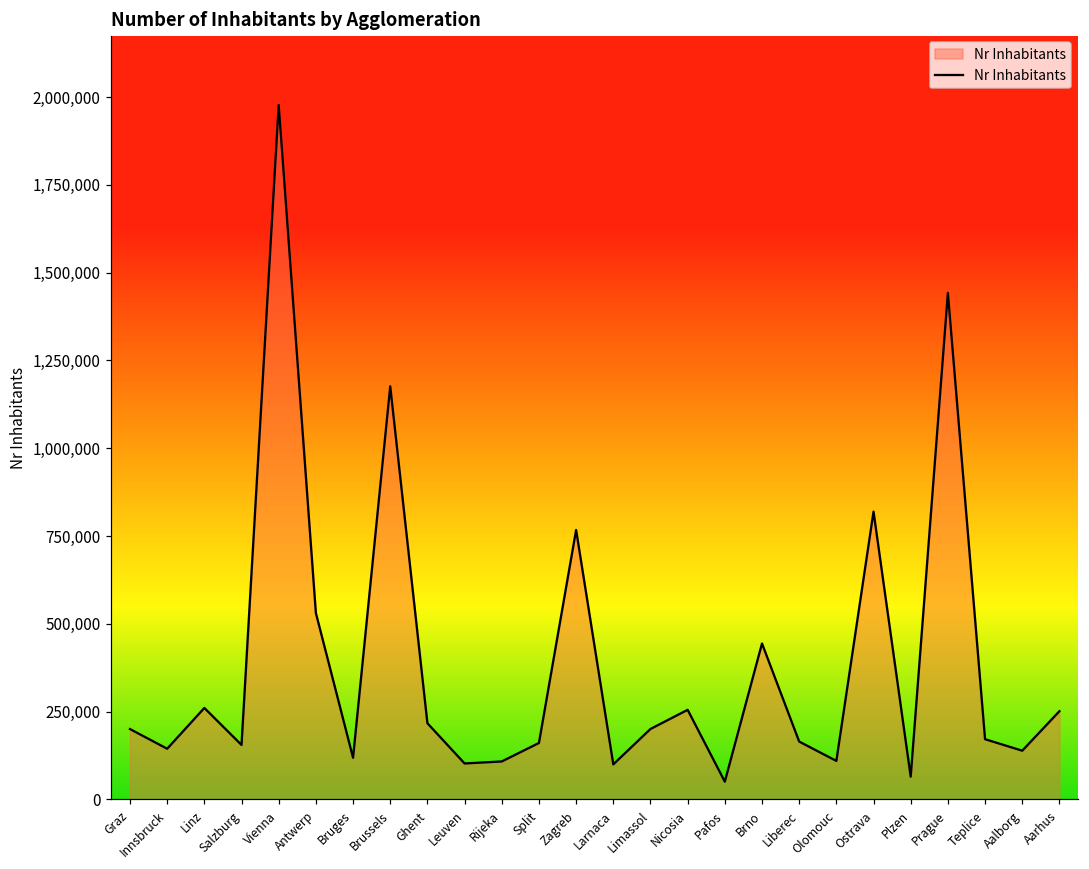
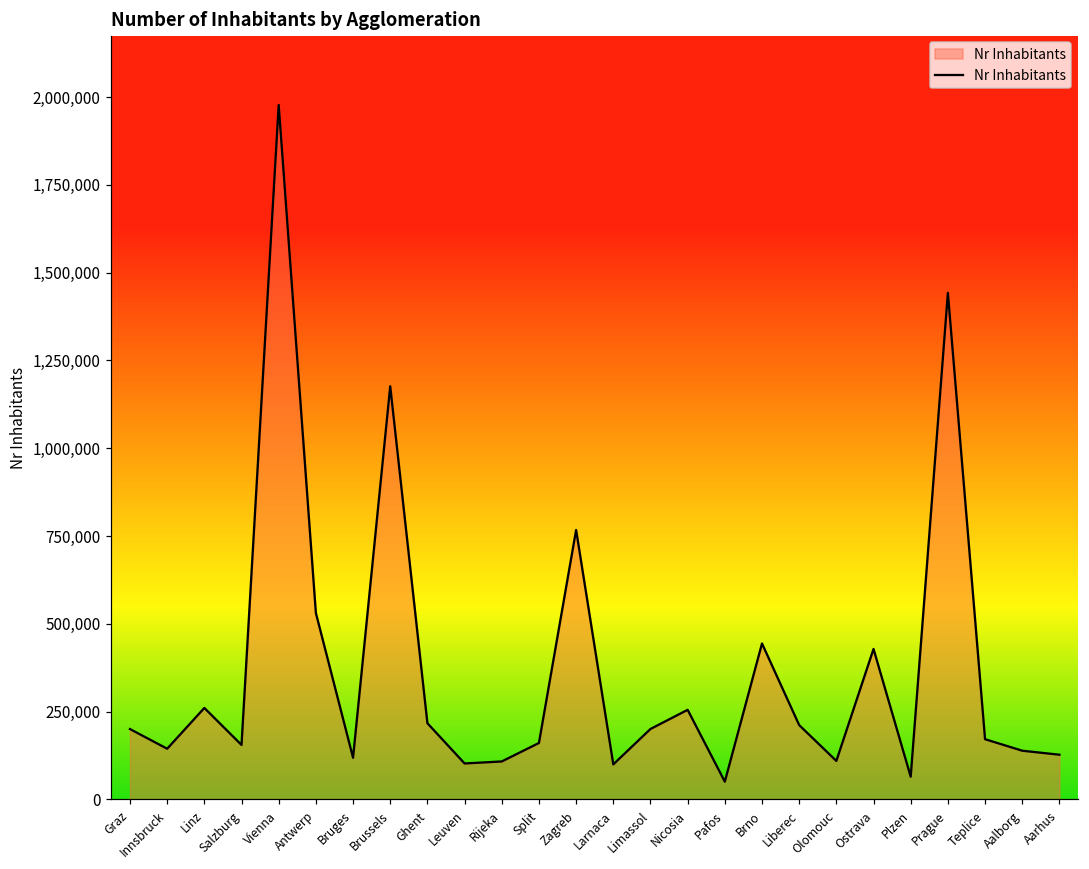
Liberec: 160,000 -> 210,000
Ostrava: 820,000 -> 430,000
Aarhus: 250,000 -> 130,000
